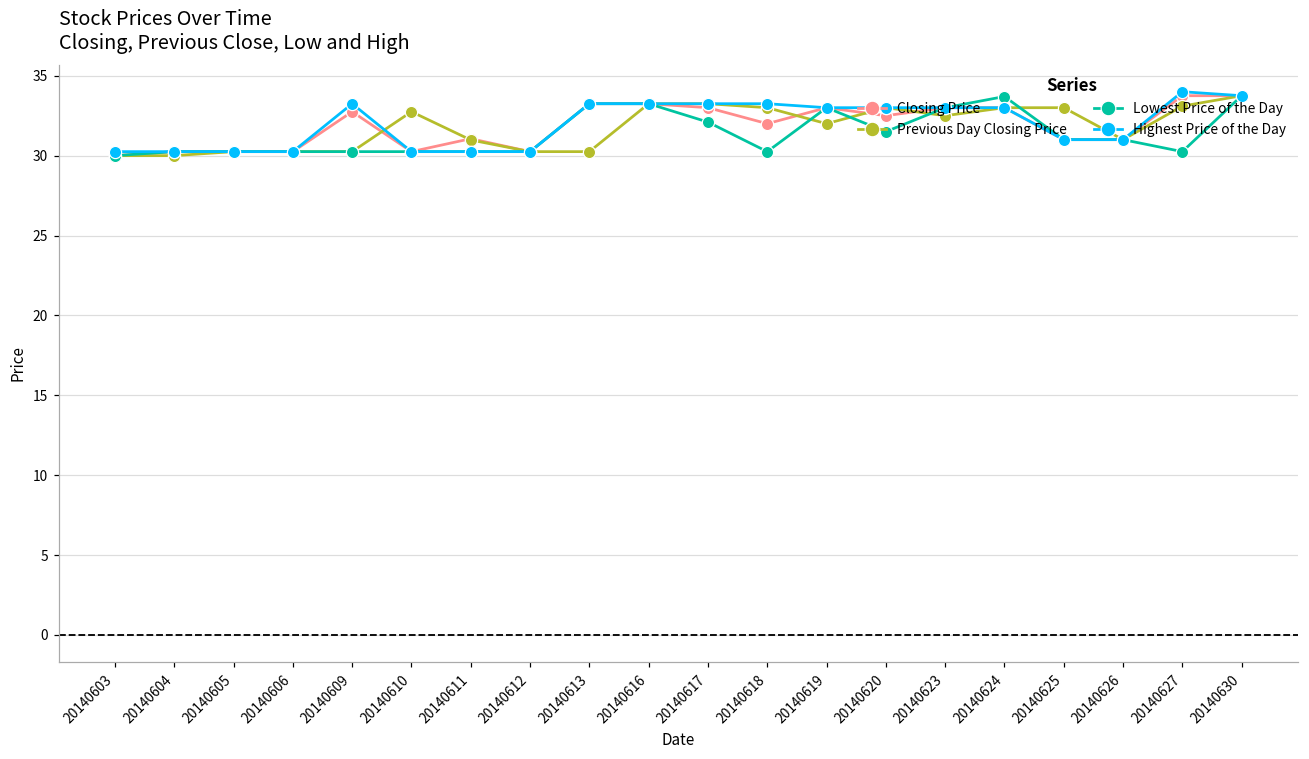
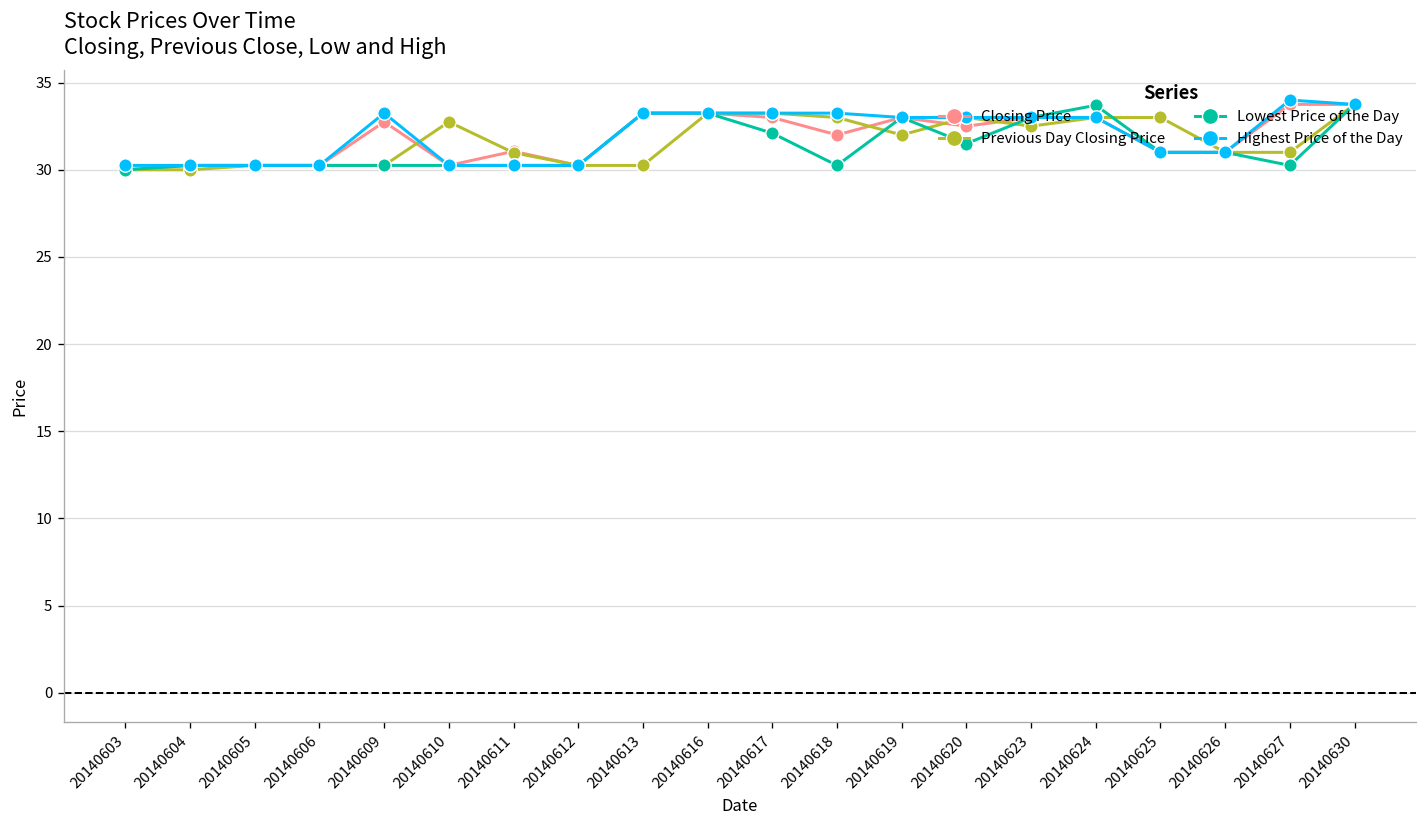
Previous Day Closing Price, 20140627: 33.1 -> 31.0
